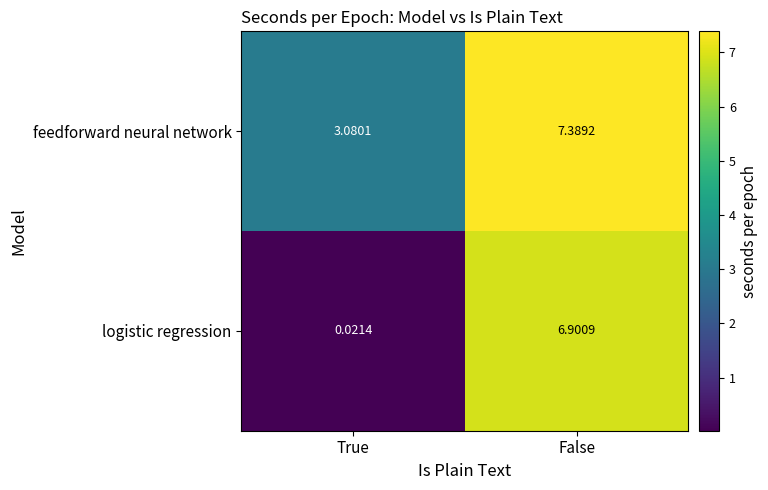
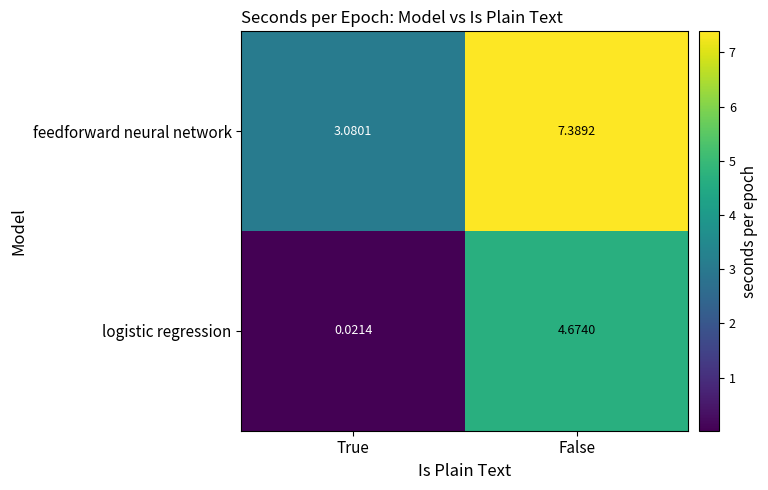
logistic regression, False: 6.9009 -> 4.6740
